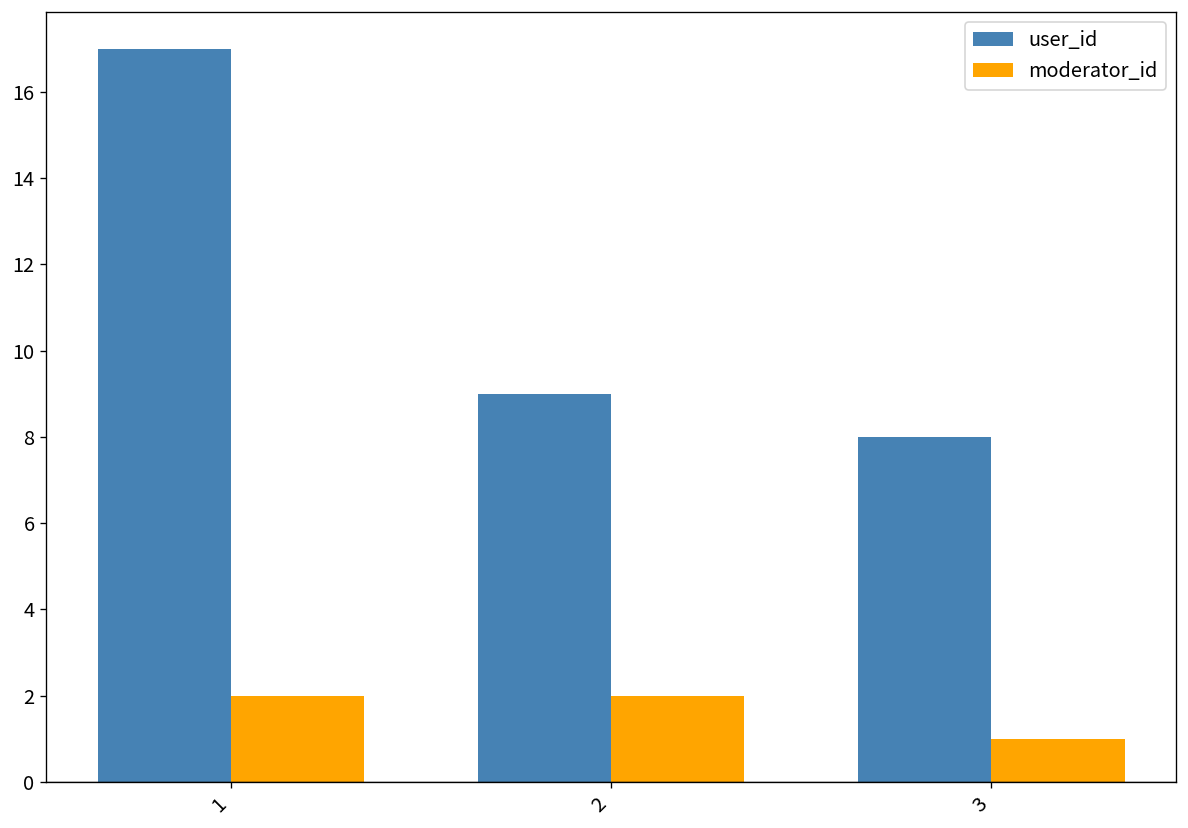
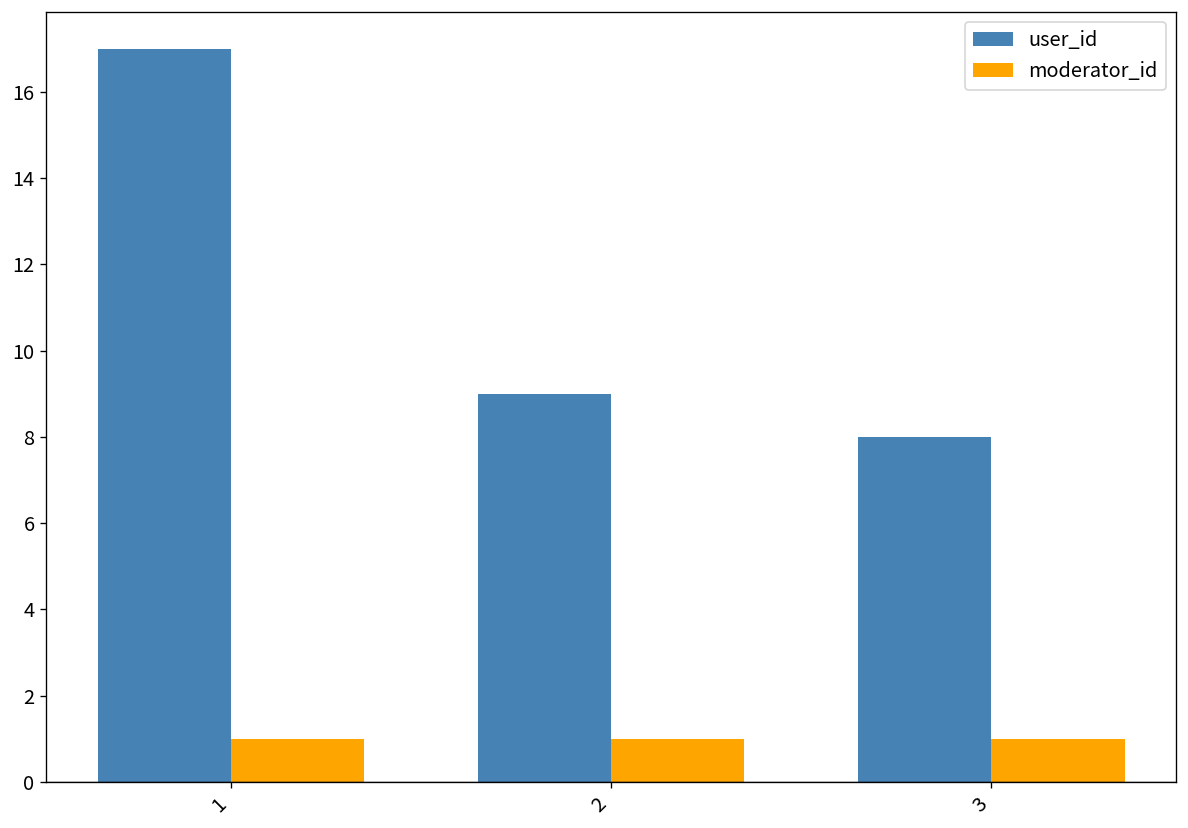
moderator_id, 1: 2 -> 1
moderator_id, 2: 2 -> 1
